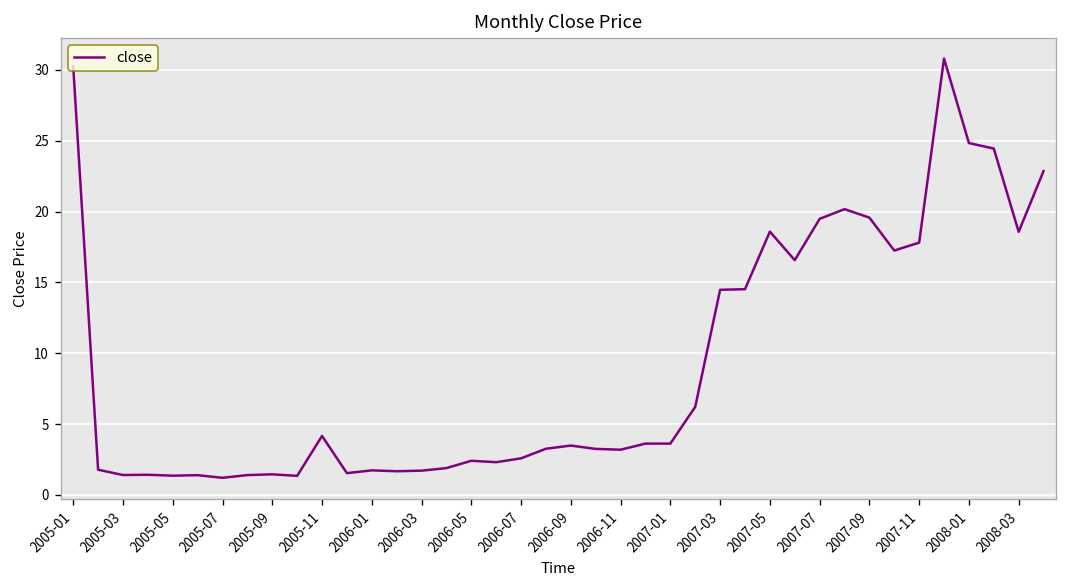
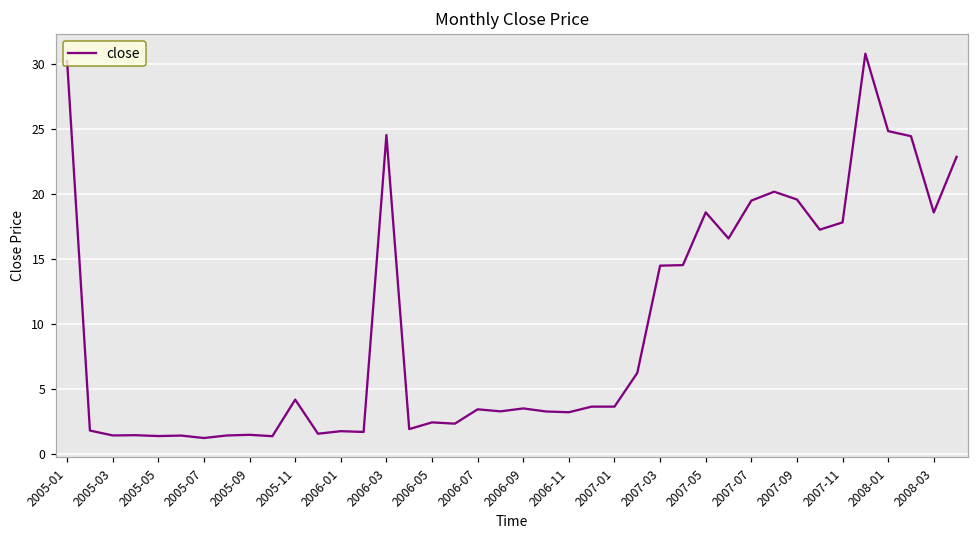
2006-03: 1.7 -> 24.5
2006-07: 2.6 -> 3.4
